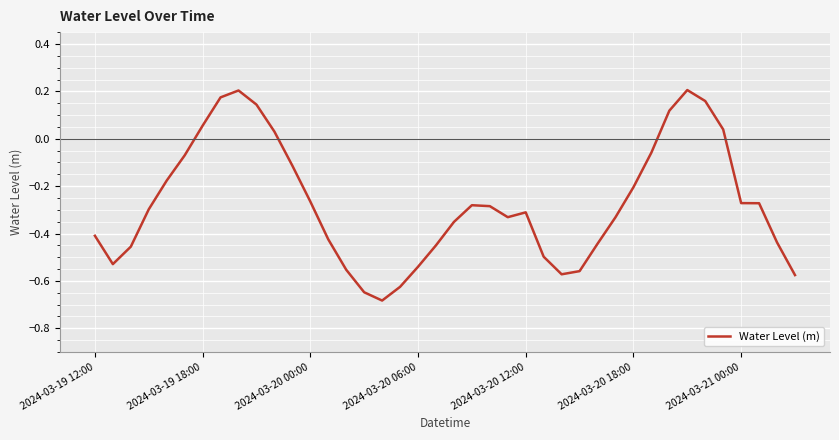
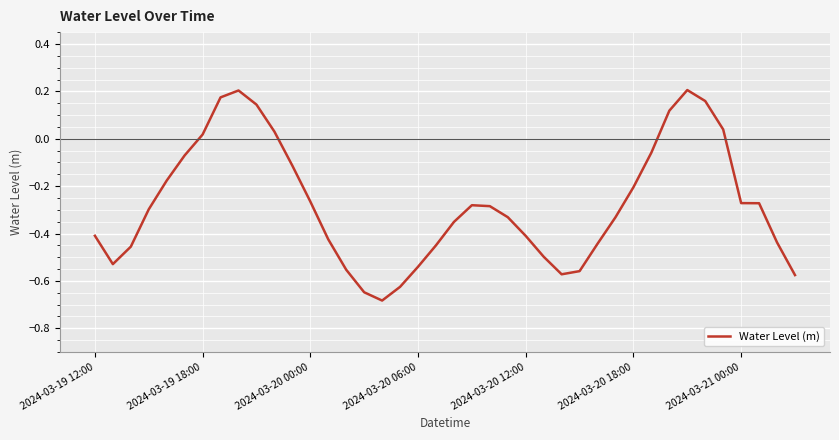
2024-03-19 18:00: 0.06 -> 0.02
2024-03-20 12:00: -0.31 -> -0.41
